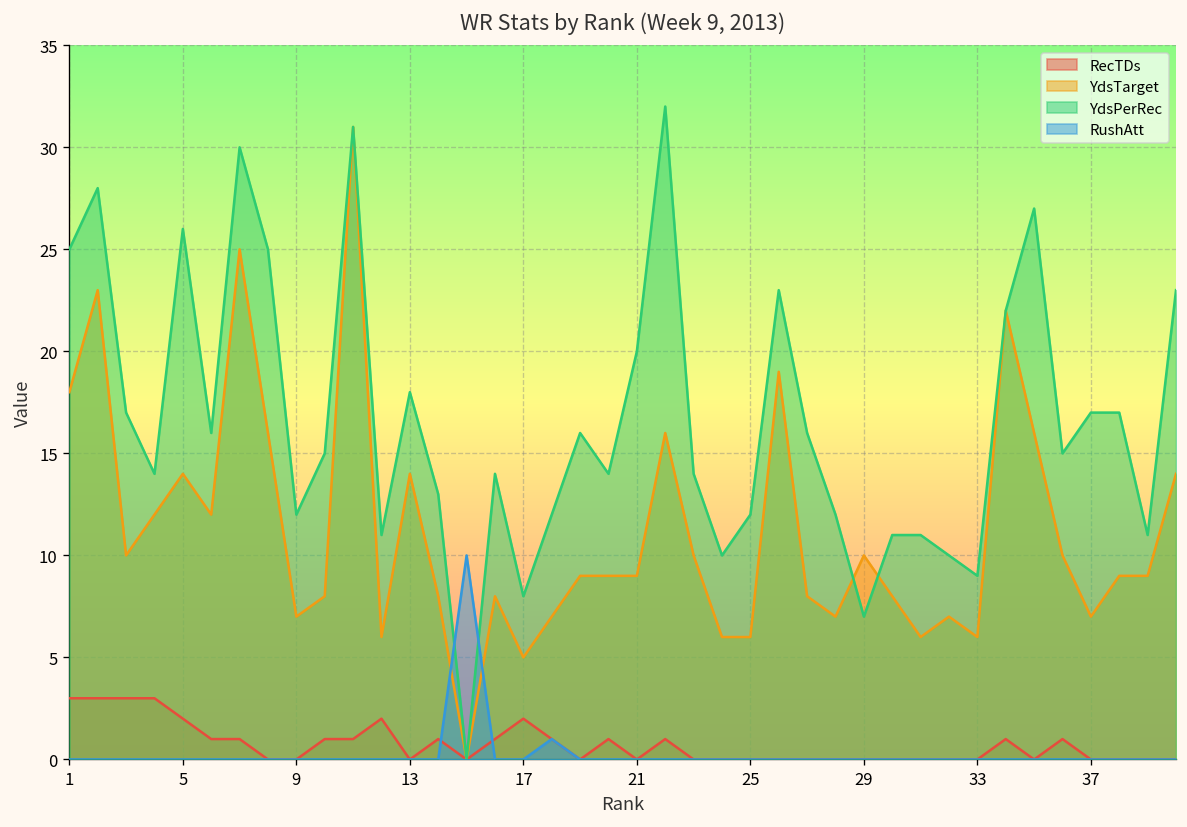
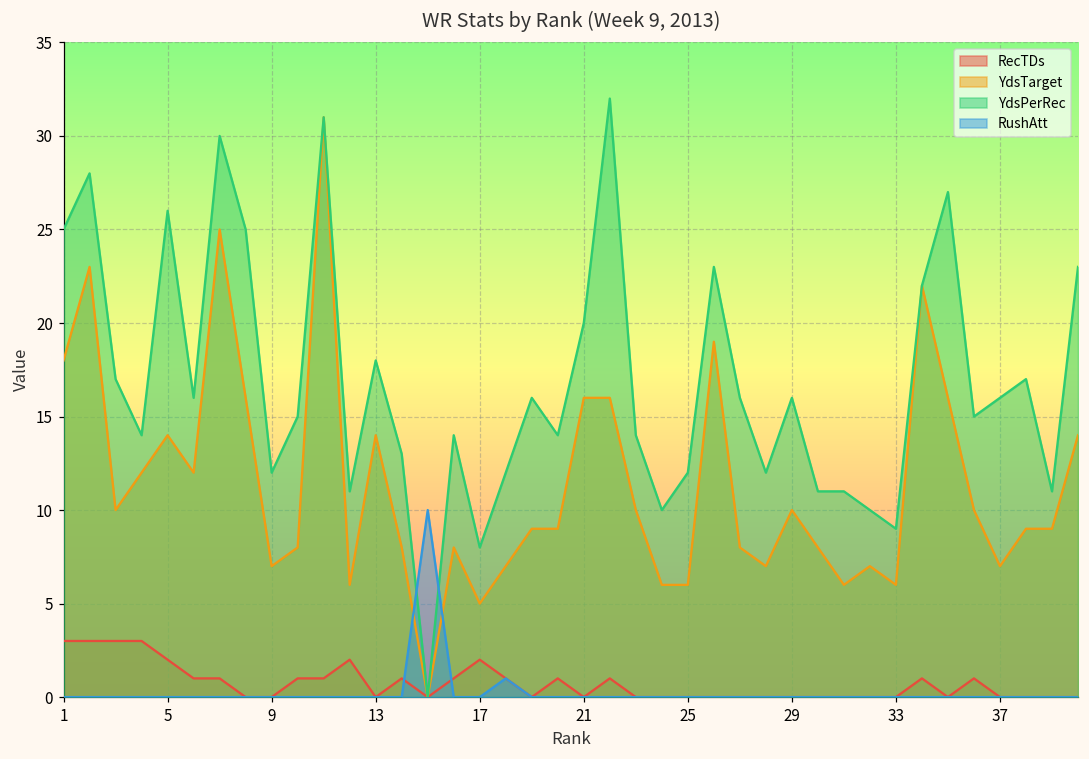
YdsTarget, 21: 9 -> 16
YdsPerRec, 29: 7 -> 16
YdsPerRec, 37: 17 -> 16
